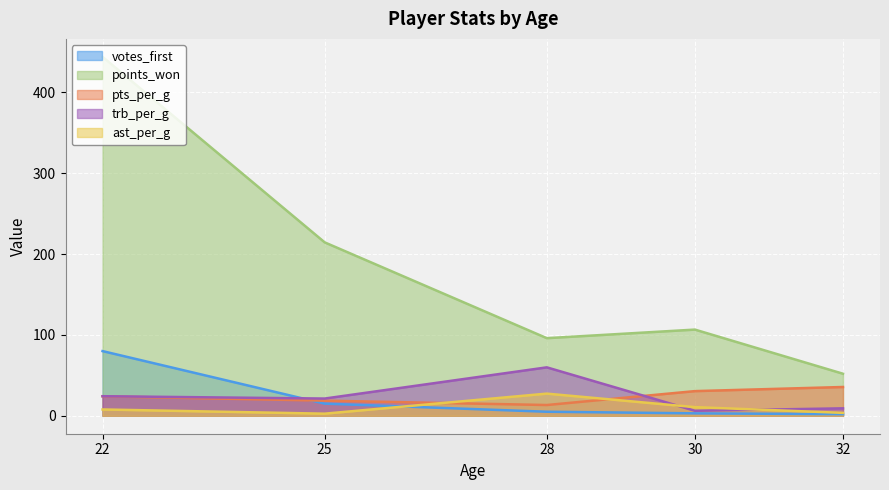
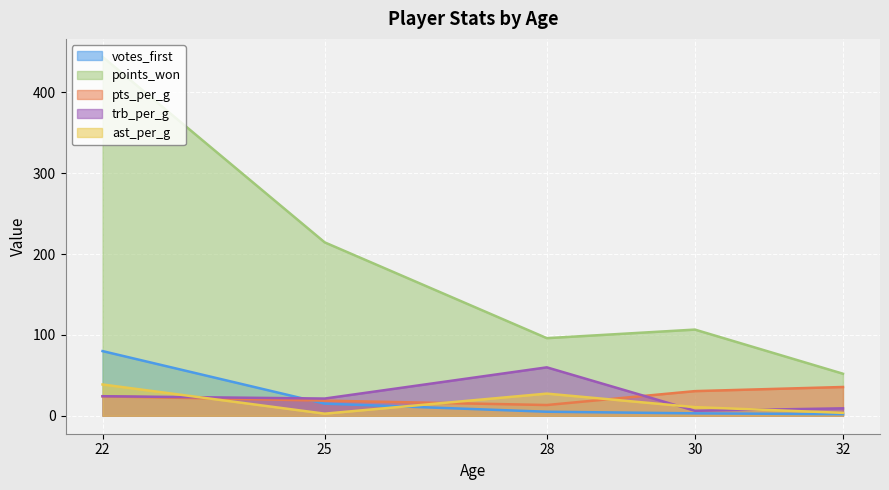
ast_per_g, 22: 10 -> 40
